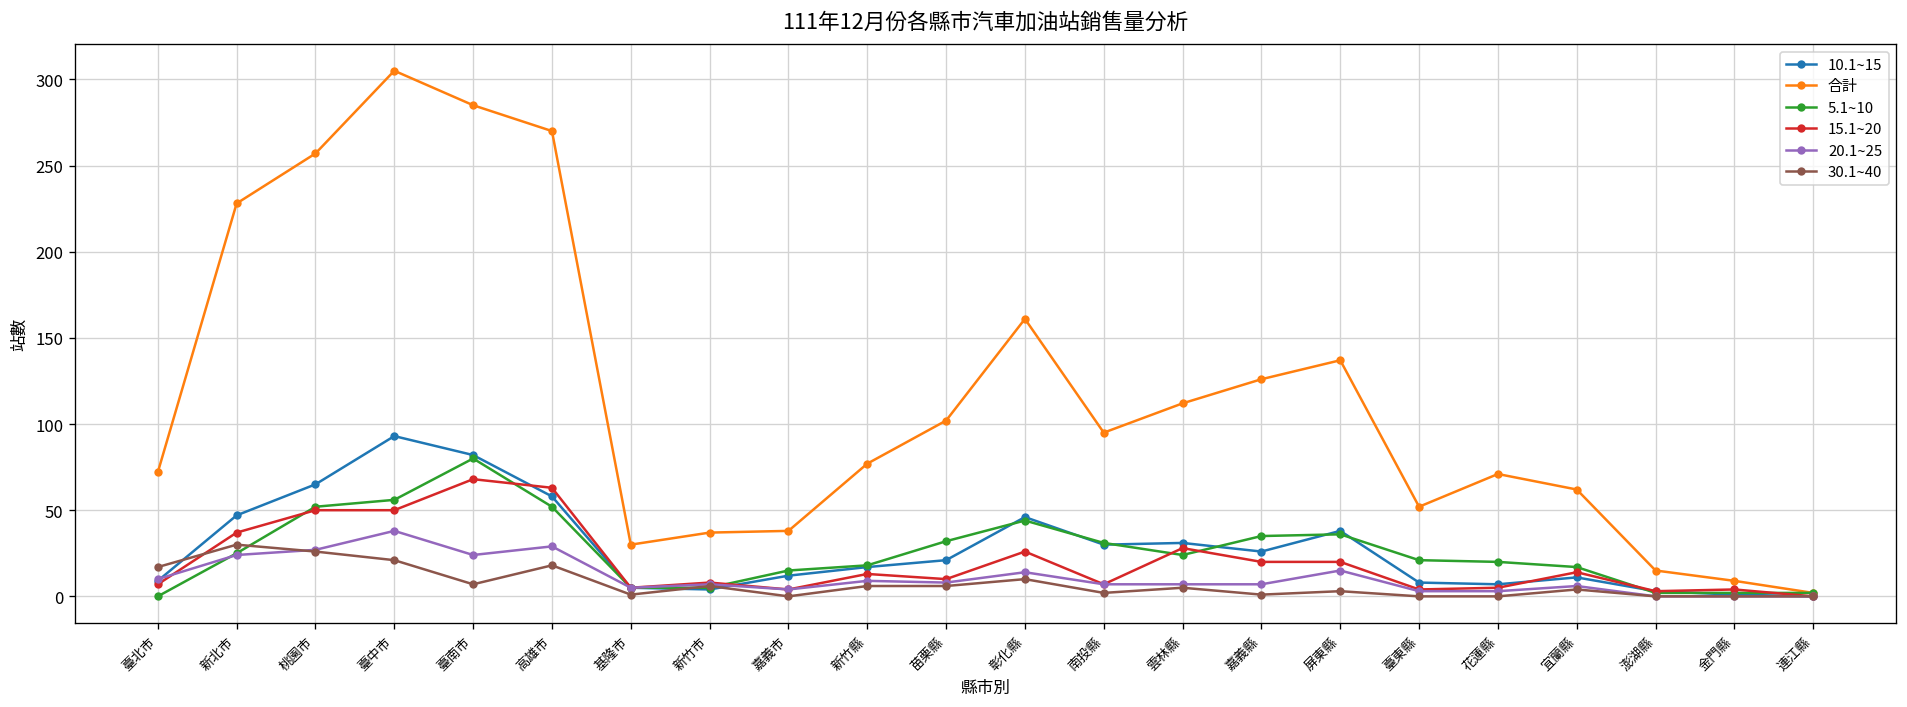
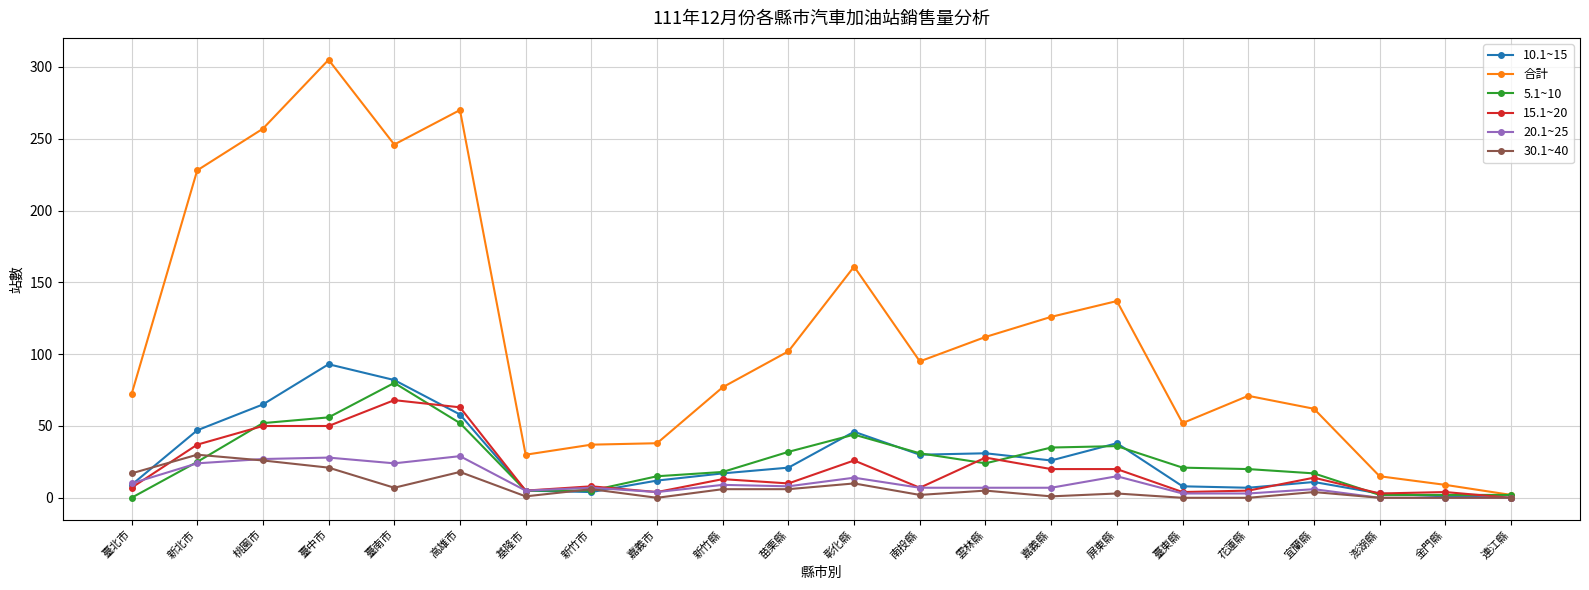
20.1~25, 臺中市: 38 -> 28
合計, 臺南市: 285 -> 246
